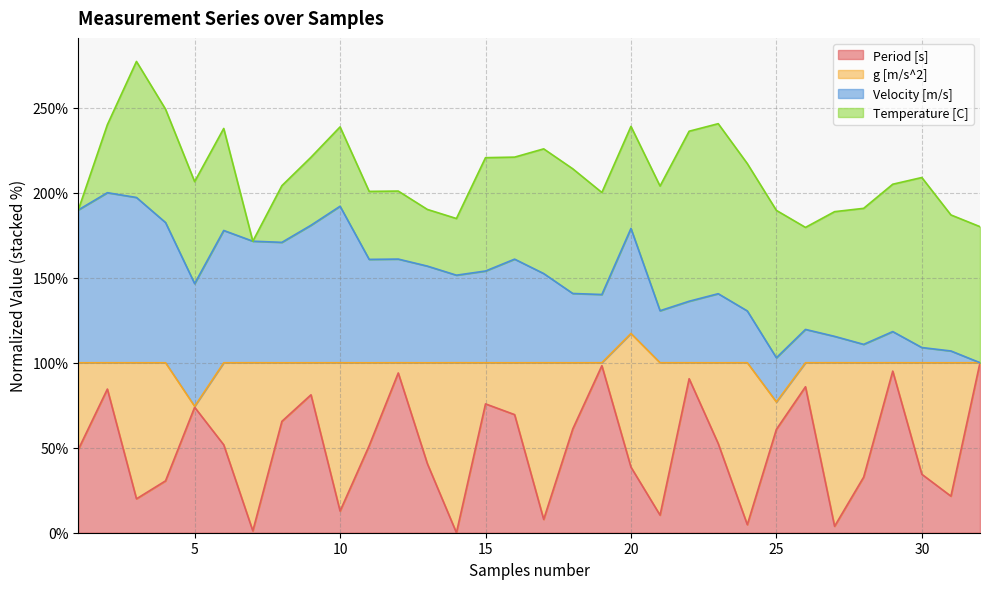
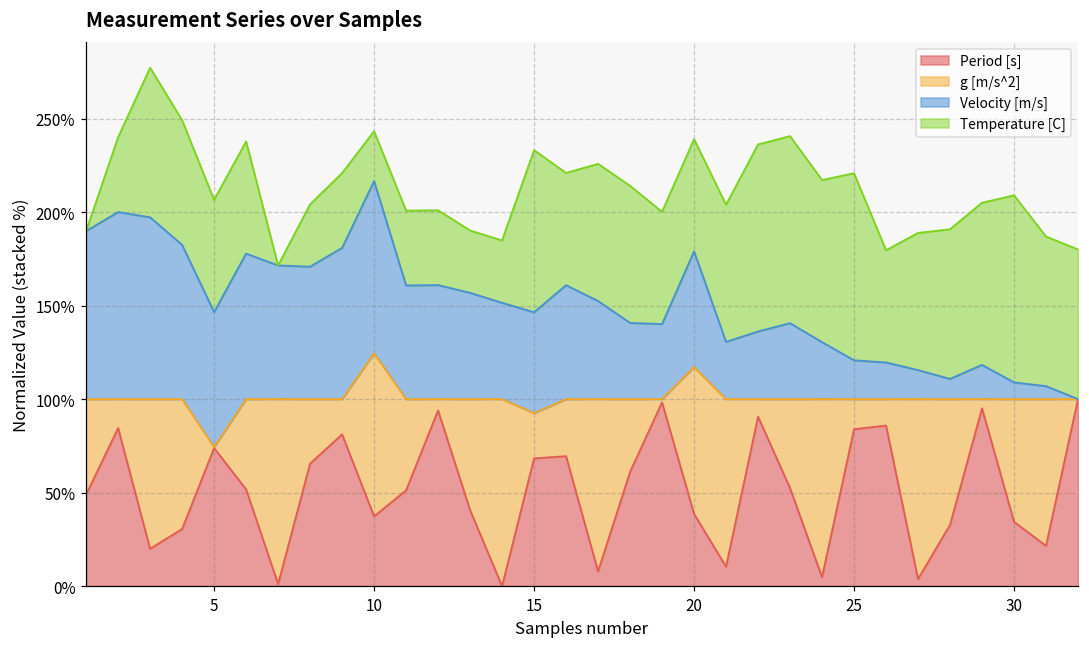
Period [s], 10: 13% -> 37%
Temperature [C], 10: 47% -> 27%
Period [s], 15: 76% -> 68%
Temperature [C], 15: 67% -> 87%
Period [s], 25: 61% -> 84%
Velocity [m/s], 25: 26% -> 21%
Temperature [C], 25: 87% -> 100%
